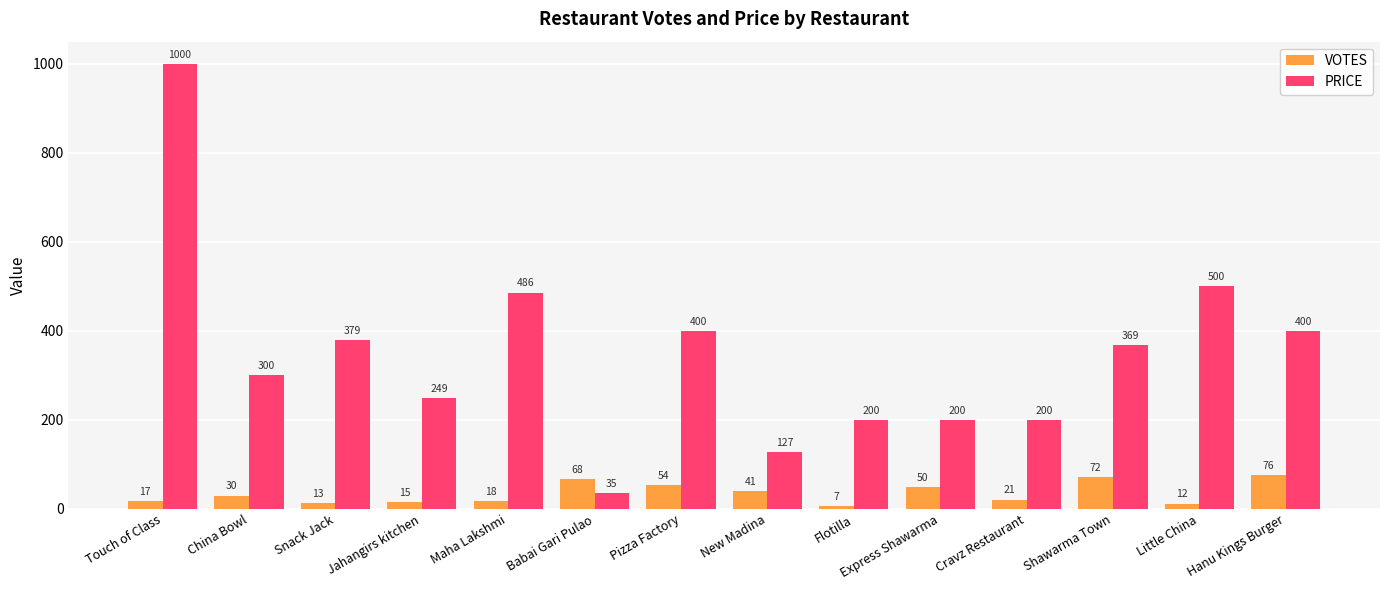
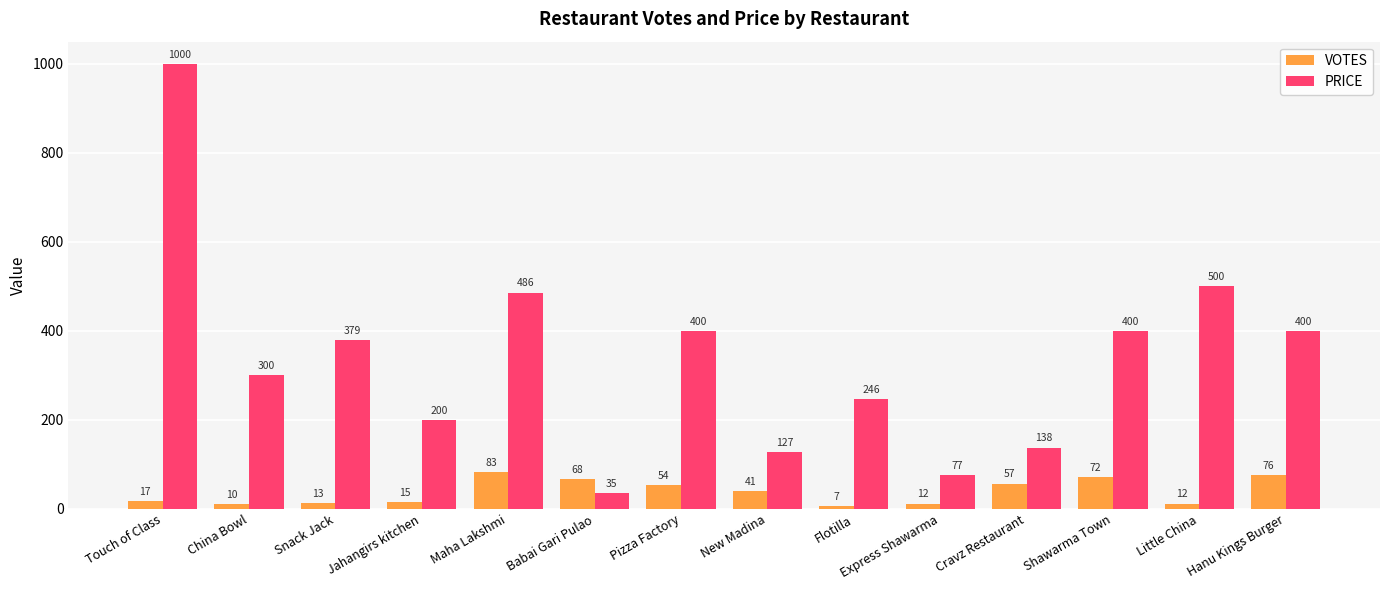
VOTES, China Bowl: 30 -> 10
PRICE, Jahangirs kitchen: 249 -> 200
VOTES, Maha Lakshmi: 18 -> 83
PRICE, Flotilla: 200 -> 246
VOTES, Express Shawarma: 50 -> 12
PRICE, Express Shawarma: 200 -> 77
VOTES, Cravz Restaurant: 21 -> 57
PRICE, Cravz Restaurant: 200 -> 138
PRICE, Shawarma Town: 369 -> 400
